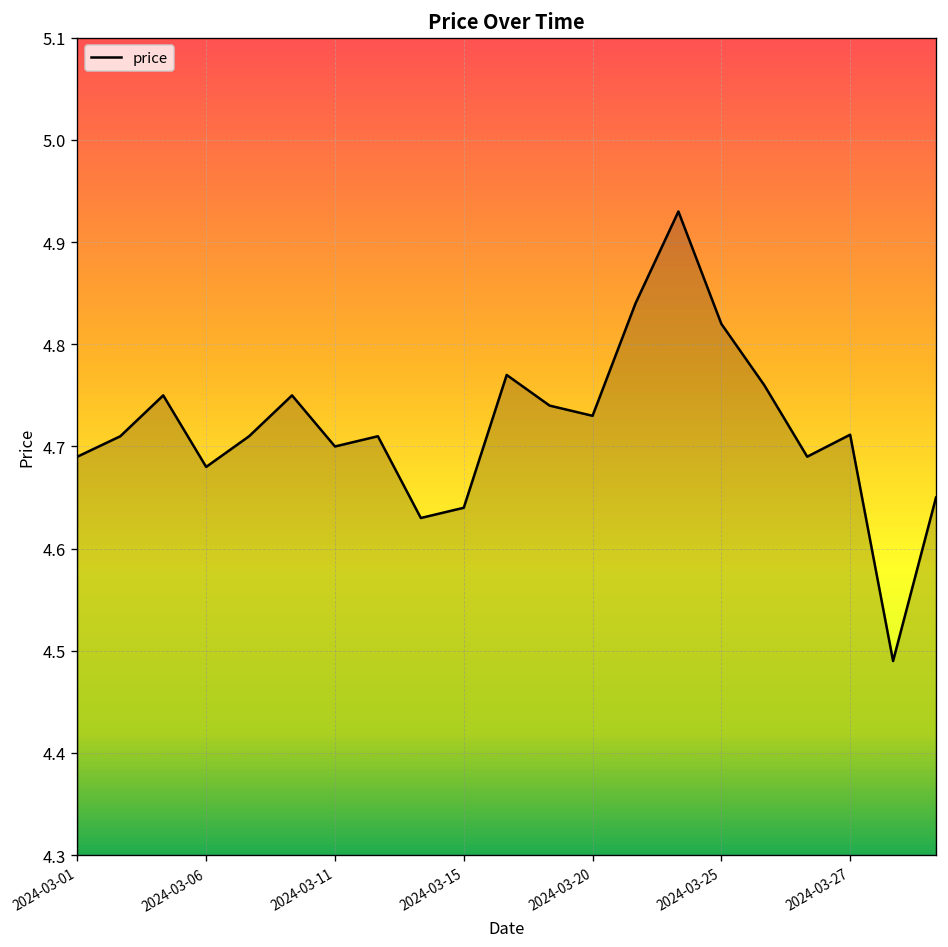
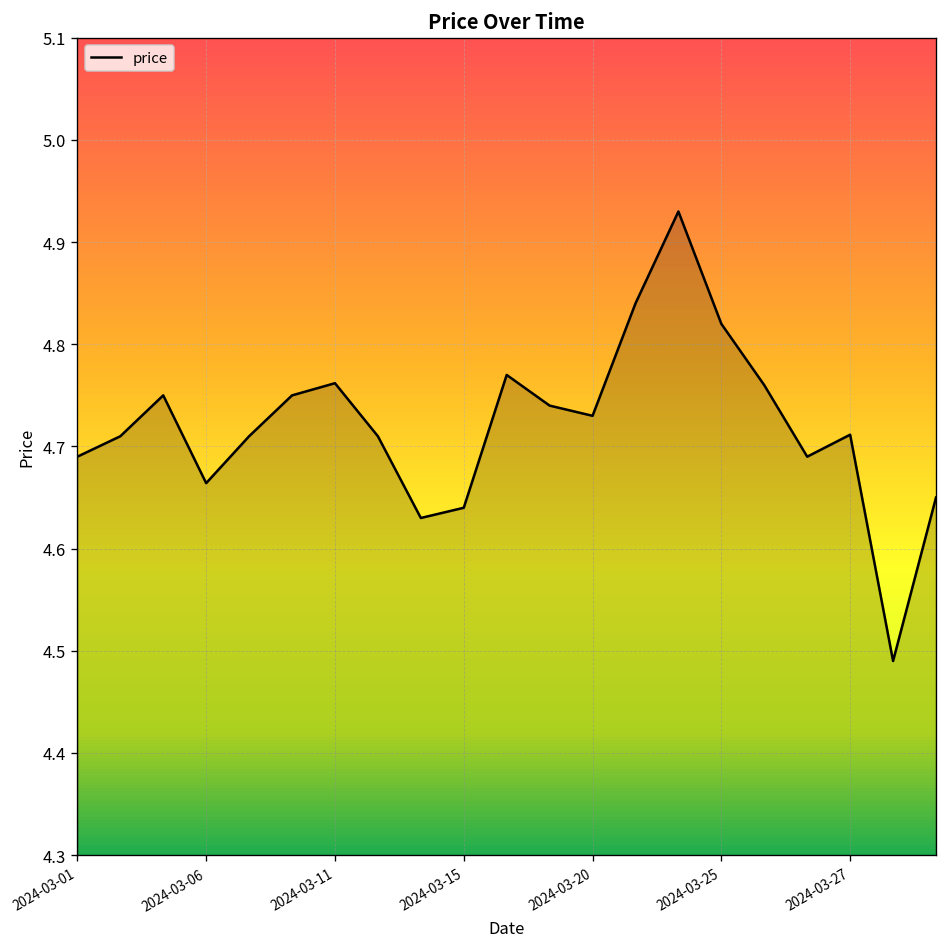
2024-03-06: 4.68 -> 4.66
2024-03-11: 4.70 -> 4.76
